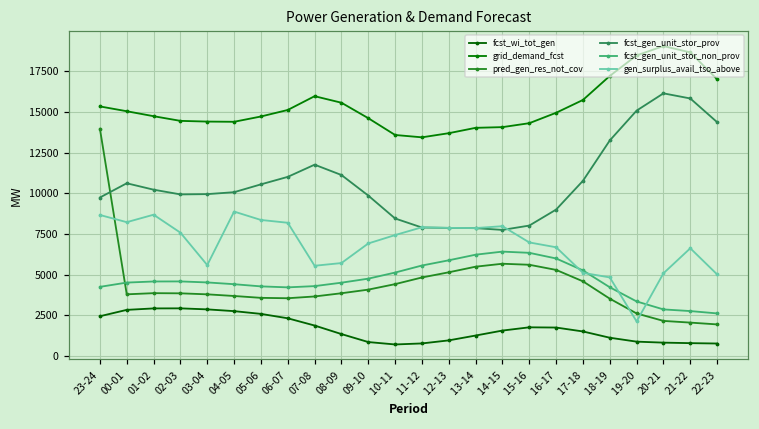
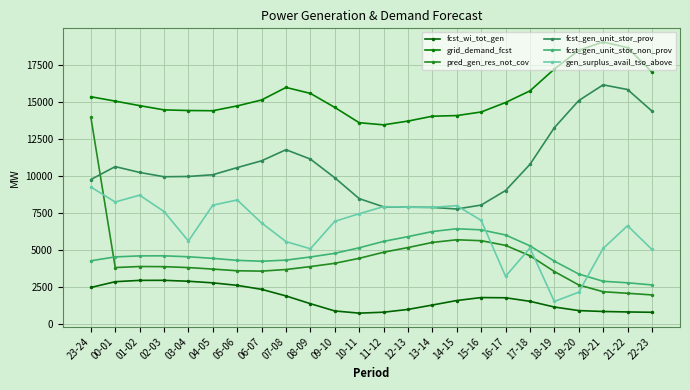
gen_surplus_avail_tso_above, 23-24: 8700 -> 9200
gen_surplus_avail_tso_above, 04-05: 8900 -> 8000
gen_surplus_avail_tso_above, 06-07: 8200 -> 6800
gen_surplus_avail_tso_above, 08-09: 5700 -> 5100
gen_surplus_avail_tso_above, 16-17: 6700 -> 3200
gen_surplus_avail_tso_above, 18-19: 4800 -> 1500
